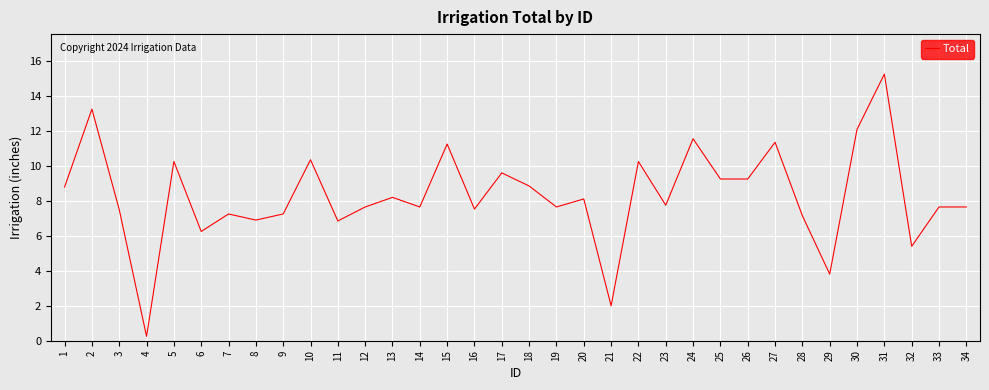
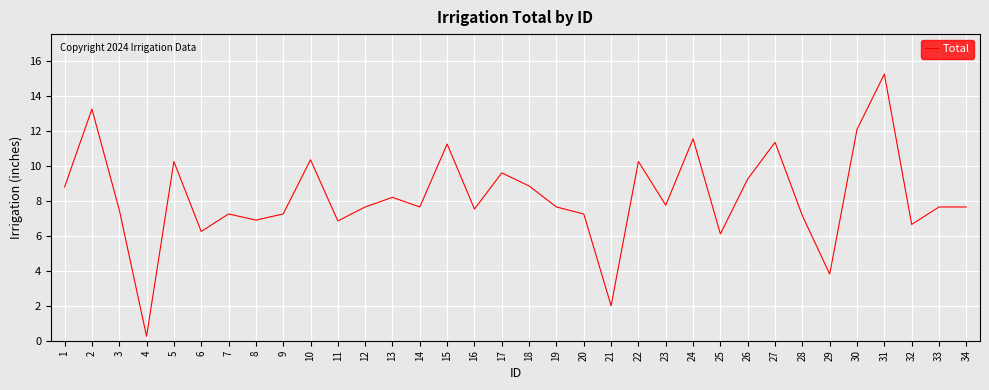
20: 8.1 -> 7.3
25: 9.3 -> 6.1
32: 5.4 -> 6.7
